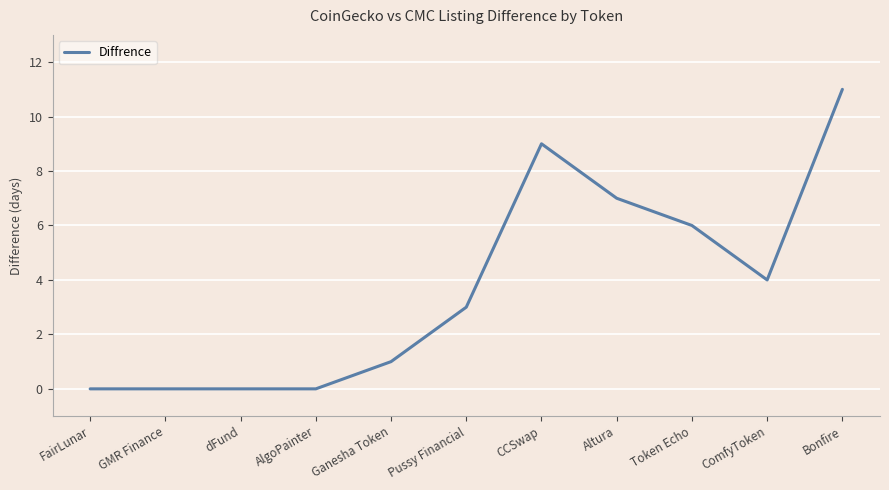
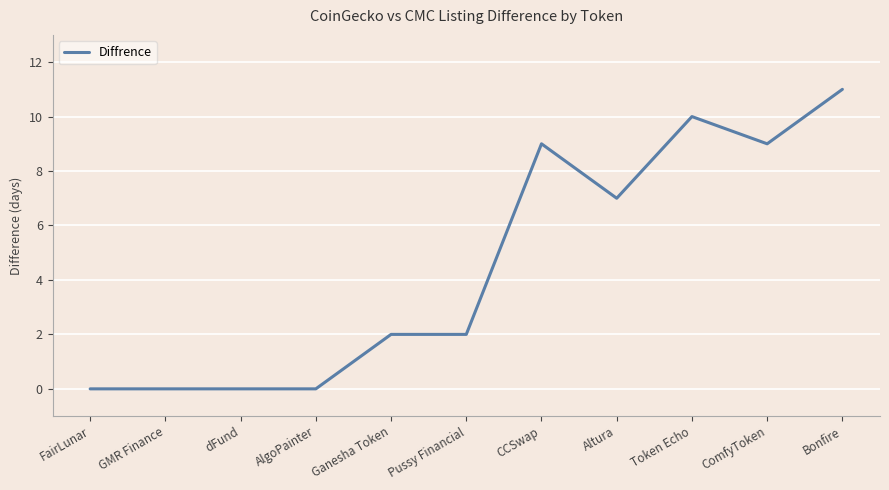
Ganesha Token: 1 -> 2
Pussy Financial: 3 -> 2
Token Echo: 6 -> 10
ComfyToken: 4 -> 9
